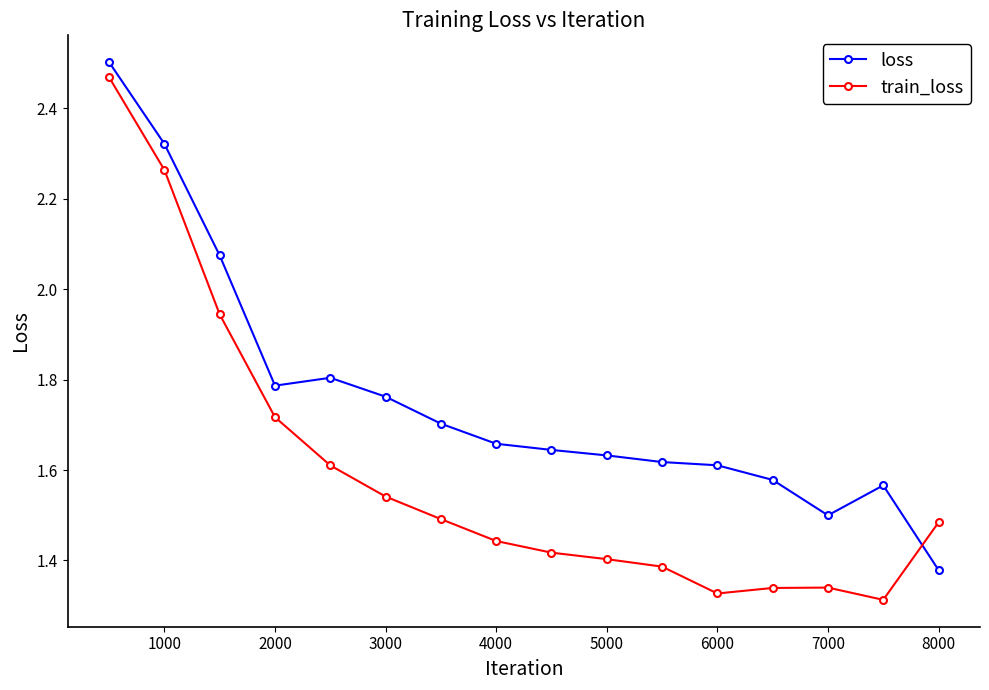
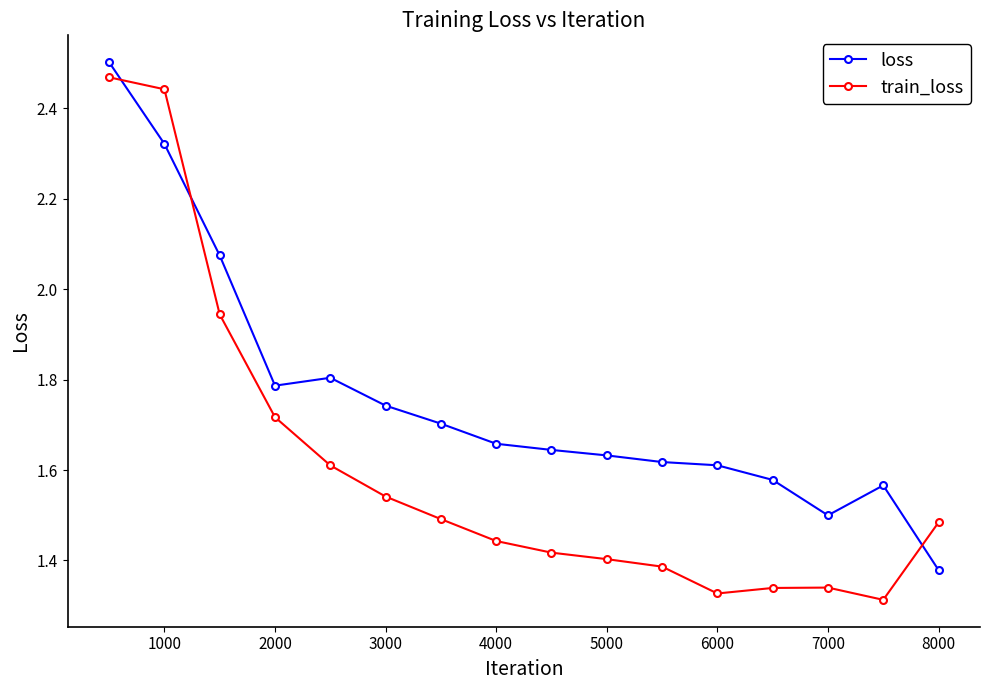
train_loss, 1000: 2.26 -> 2.44
loss, 3000: 1.76 -> 1.74
